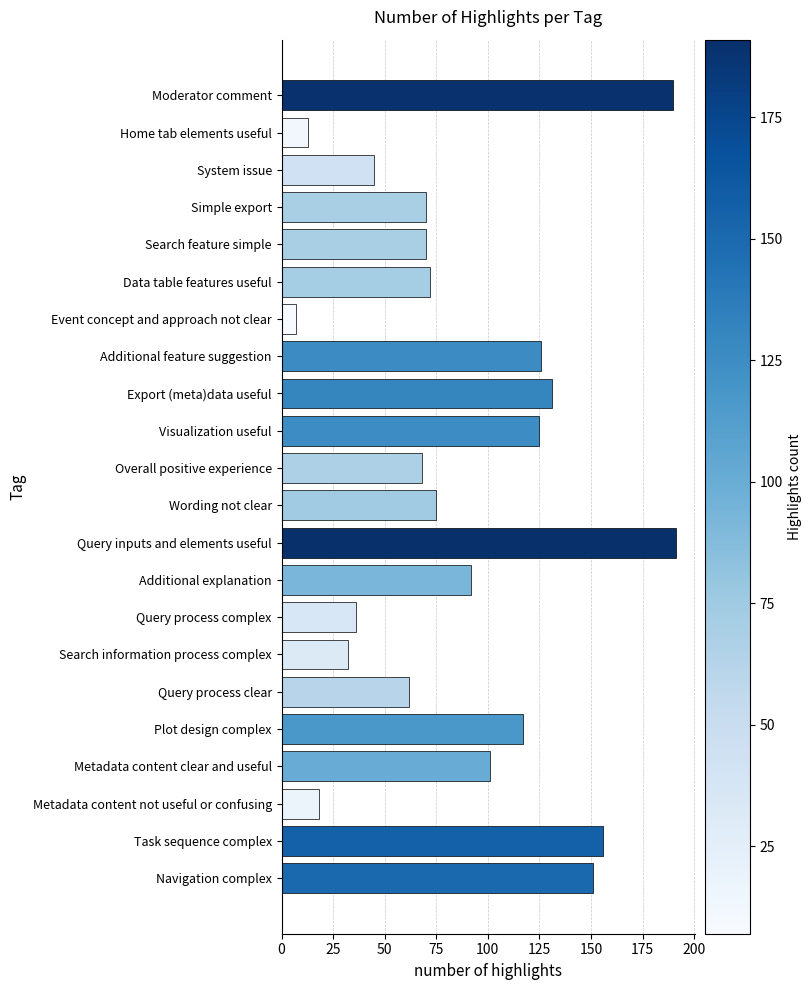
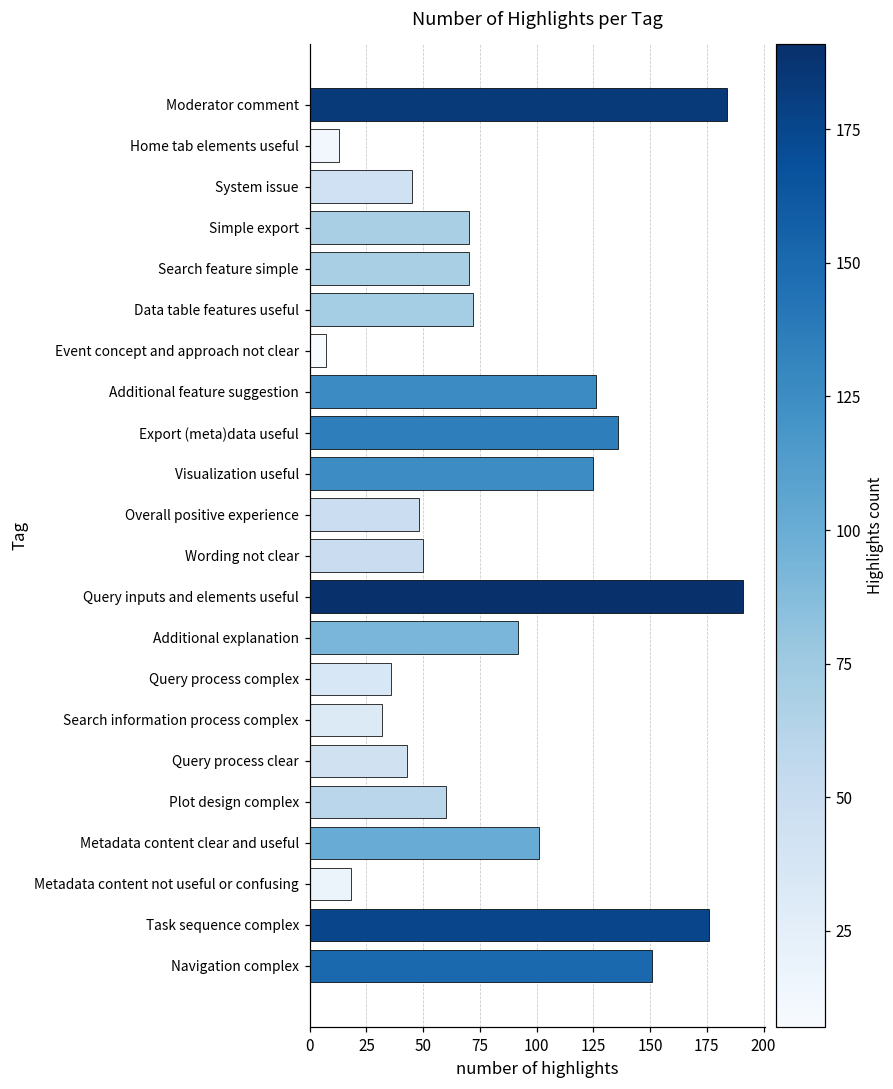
Moderator comment: 190 -> 184
Export (meta)data useful: 131 -> 136
Overall positive experience: 68 -> 48
Wording not clear: 75 -> 50
Query process clear: 62 -> 43
Plot design complex: 117 -> 60
Task sequence complex: 156 -> 176
